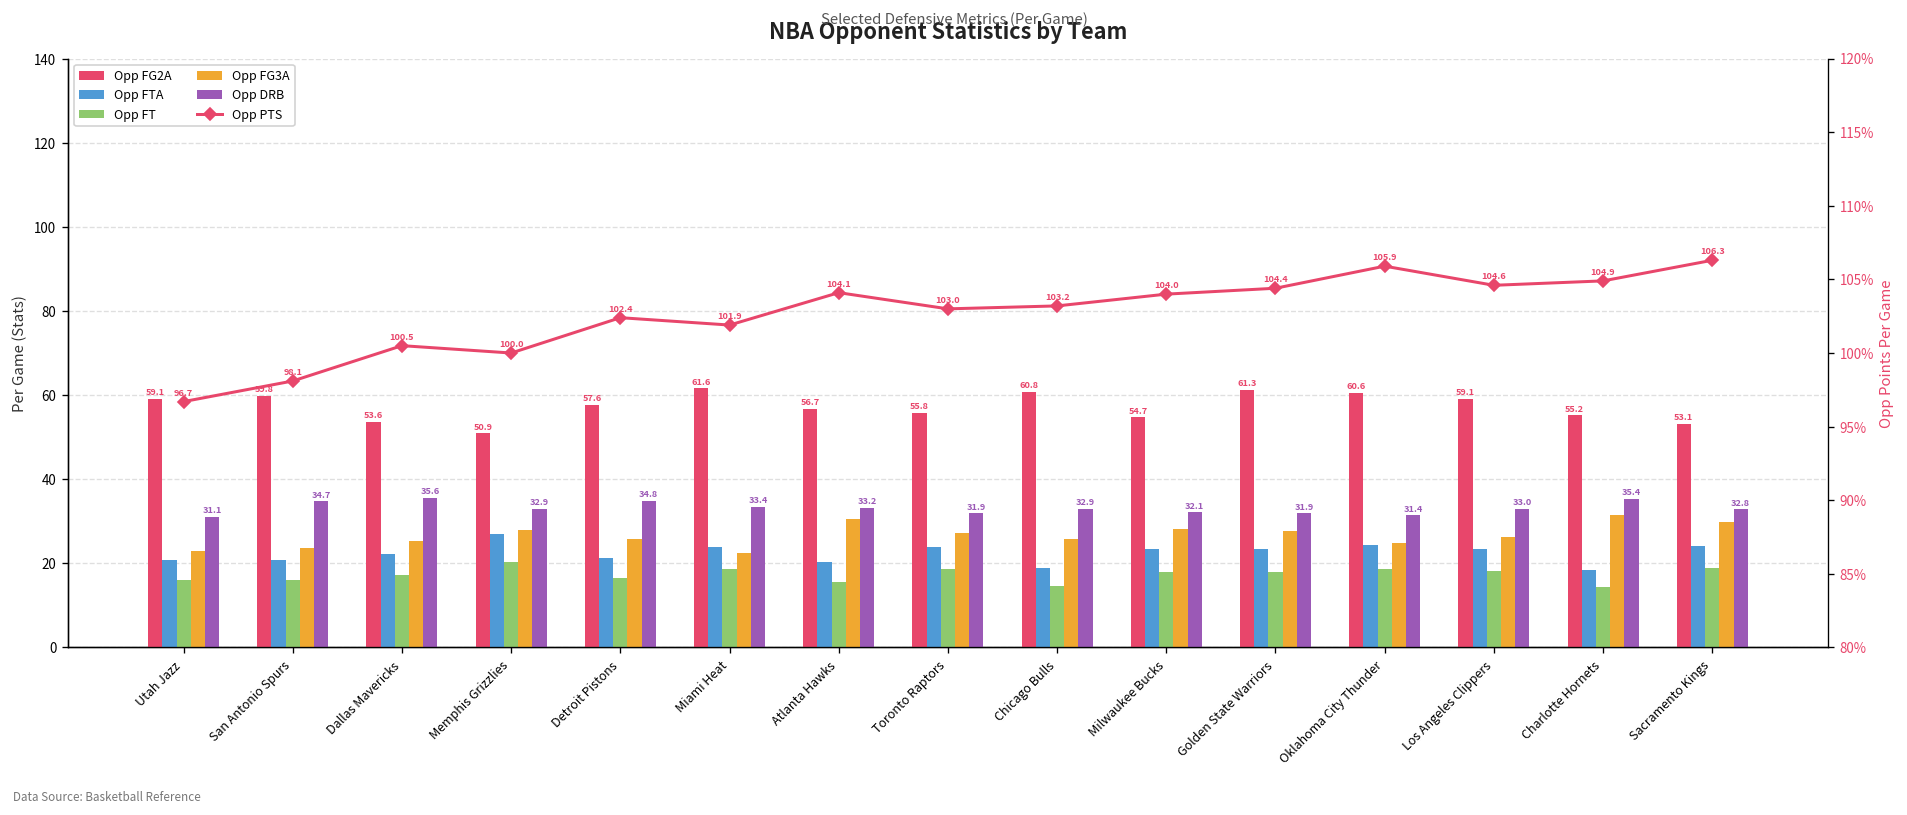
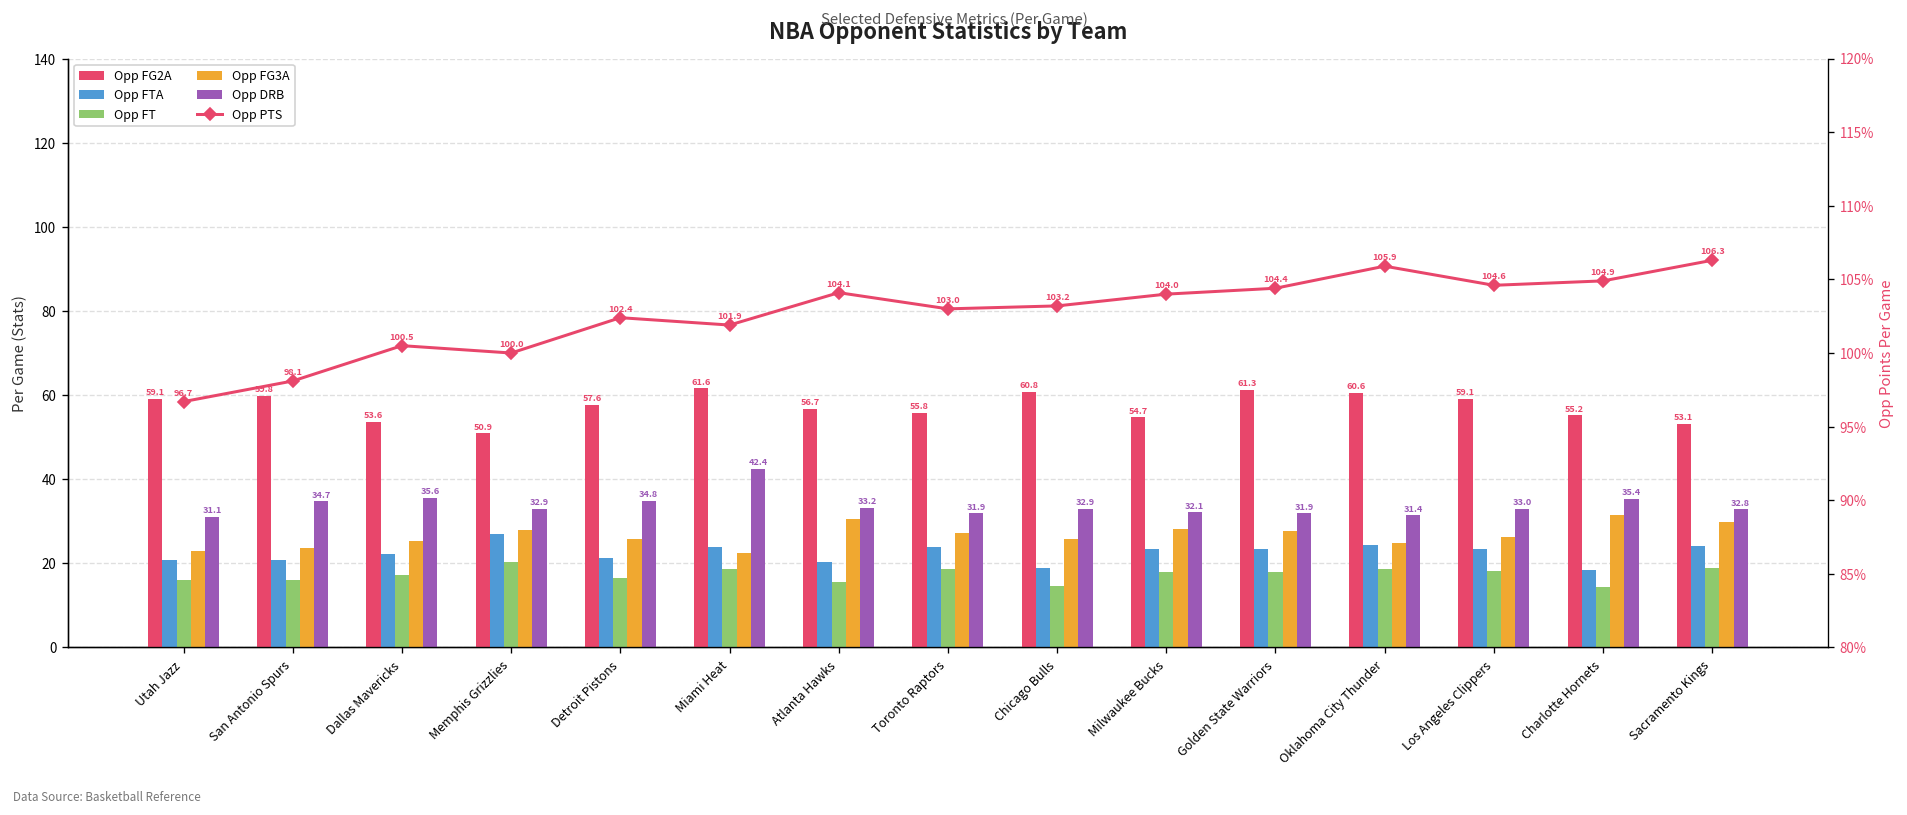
Opp DRB, Miami Heat: 33.4 -> 42.4
